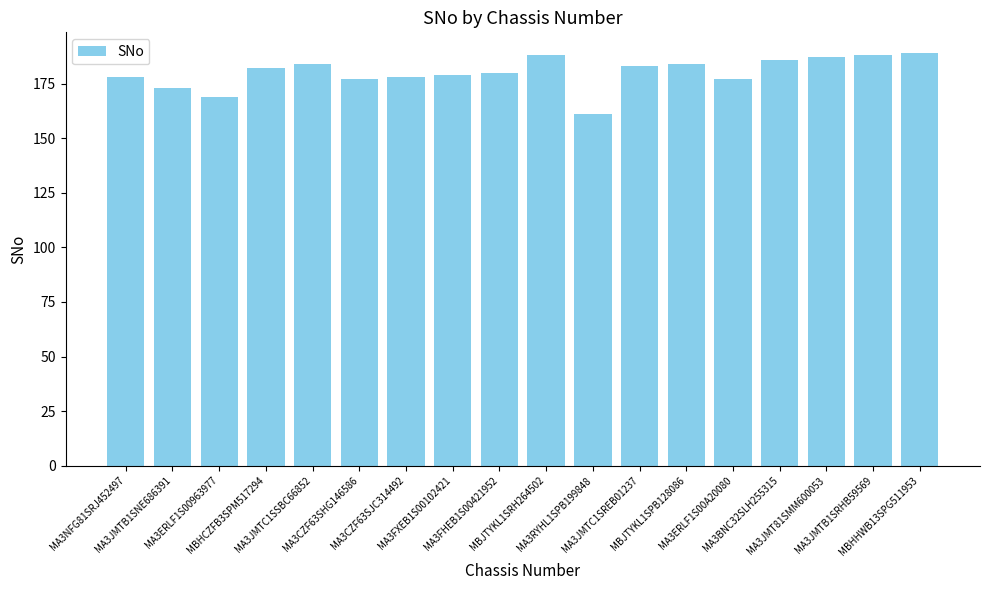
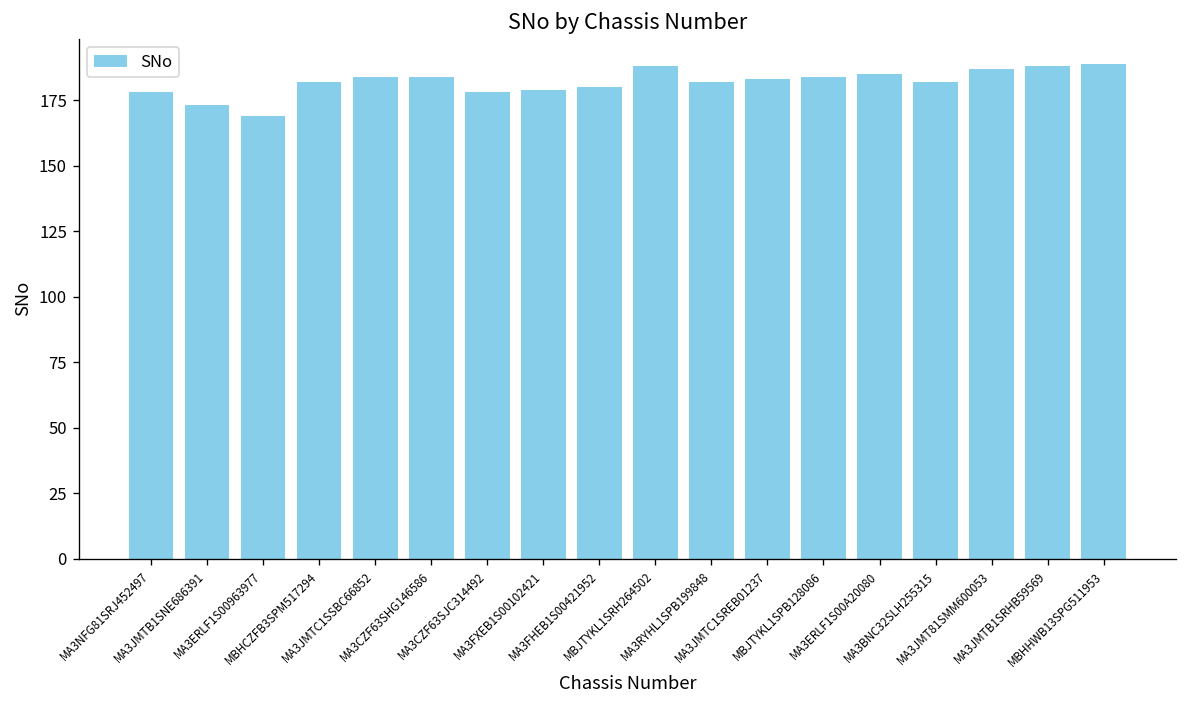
MA3CZF63SHG146586: 177 -> 184
MA3RYHL1SPB199848: 161 -> 182
MA3ERLF1S00A20080: 177 -> 185
MA3BNC32SLH255315: 186 -> 182
